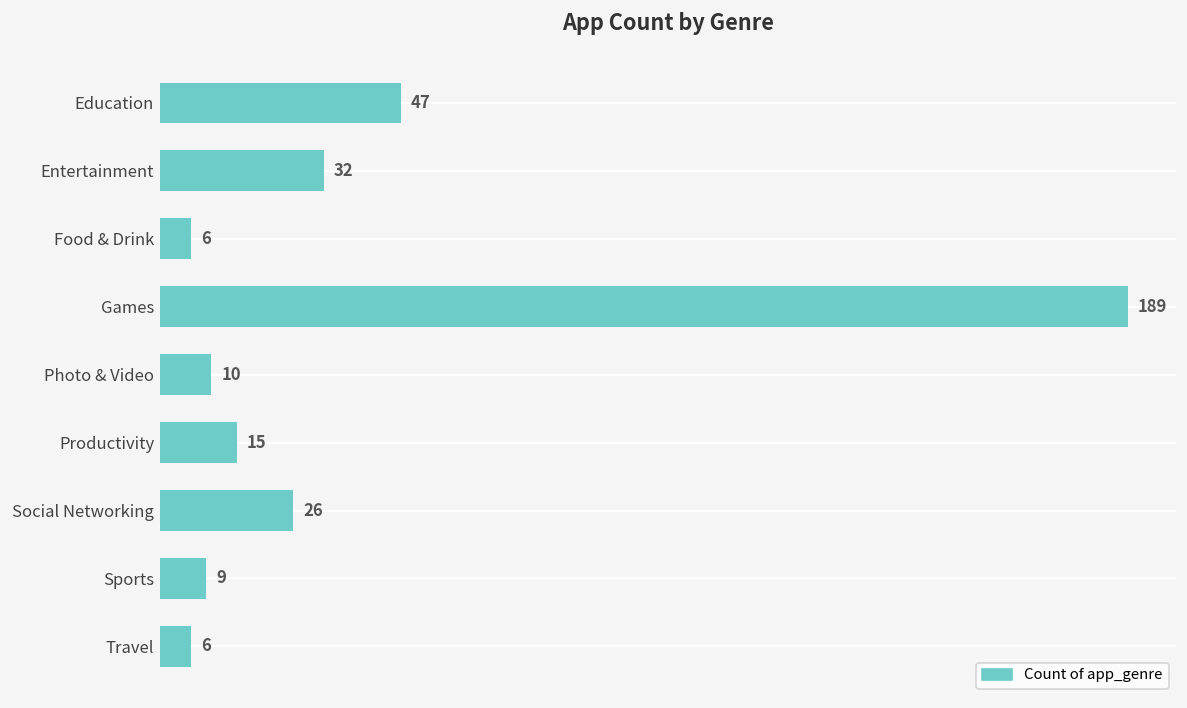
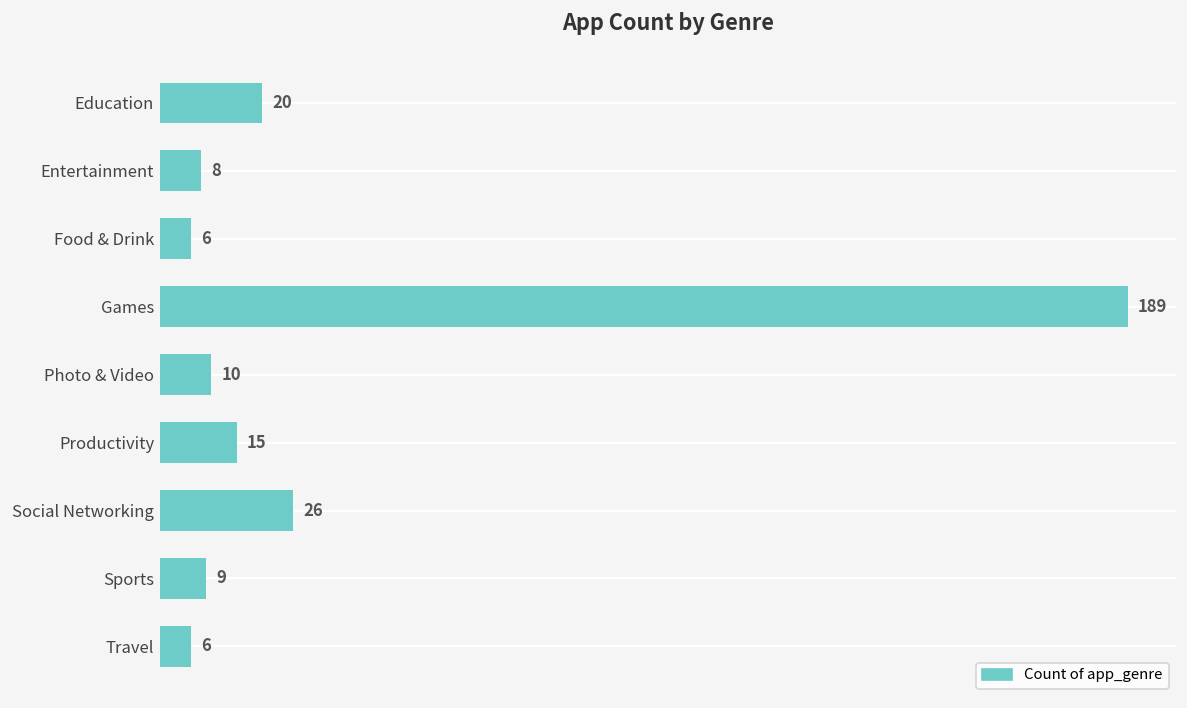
Education: 47 -> 20
Entertainment: 32 -> 8
